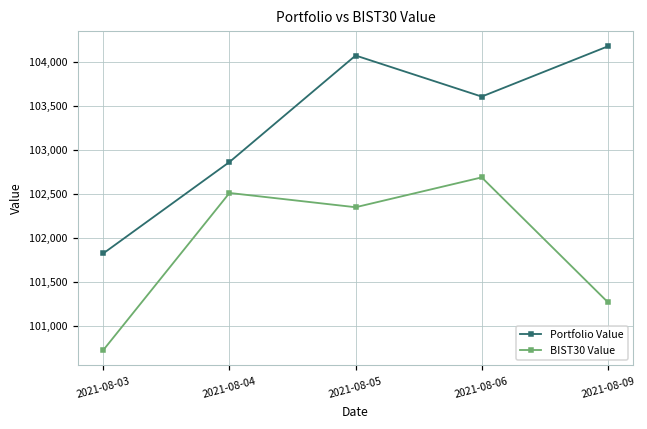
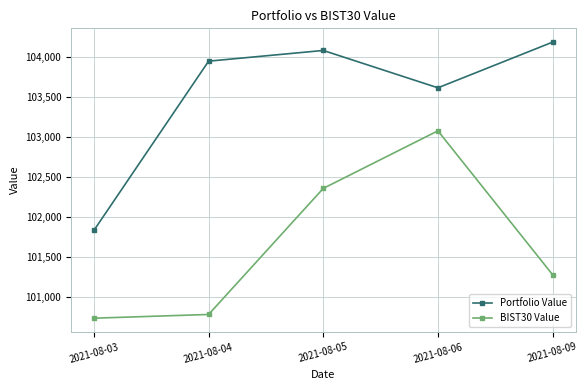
Portfolio Value, 2021-08-04: 102,900 -> 103,900
BIST30 Value, 2021-08-04: 102,500 -> 100,800
BIST30 Value, 2021-08-06: 102,700 -> 103,100
